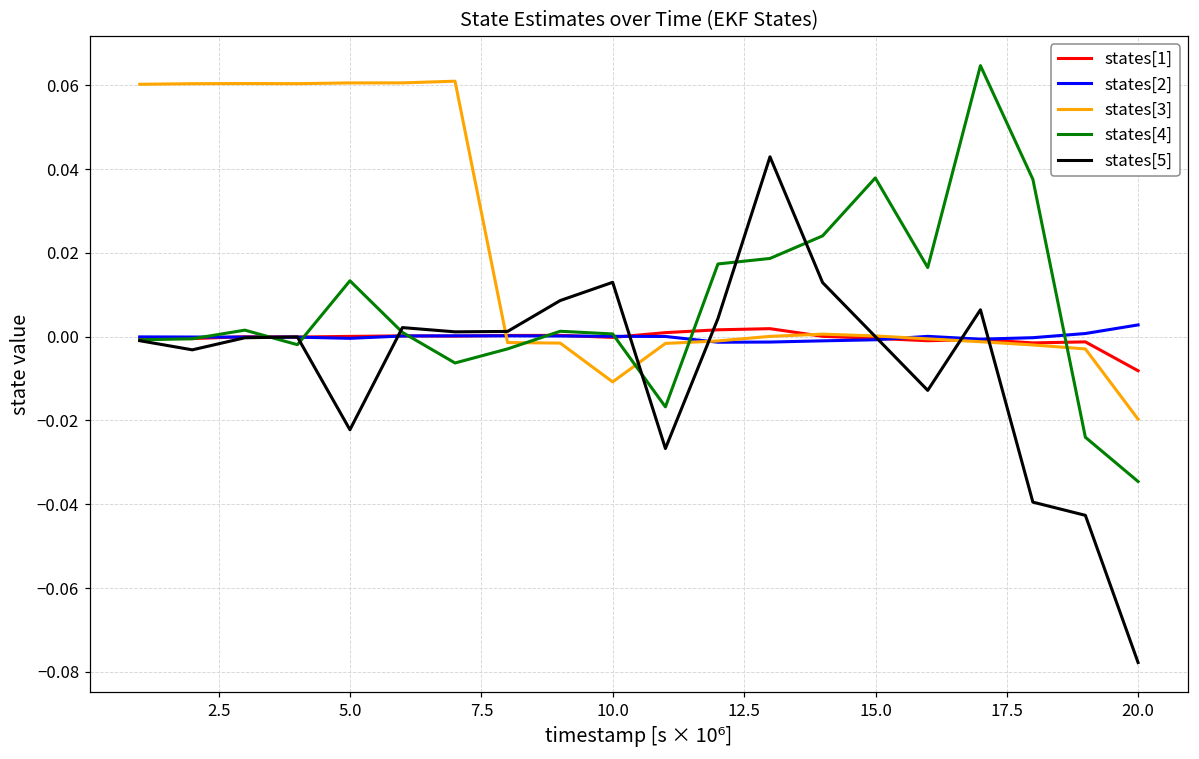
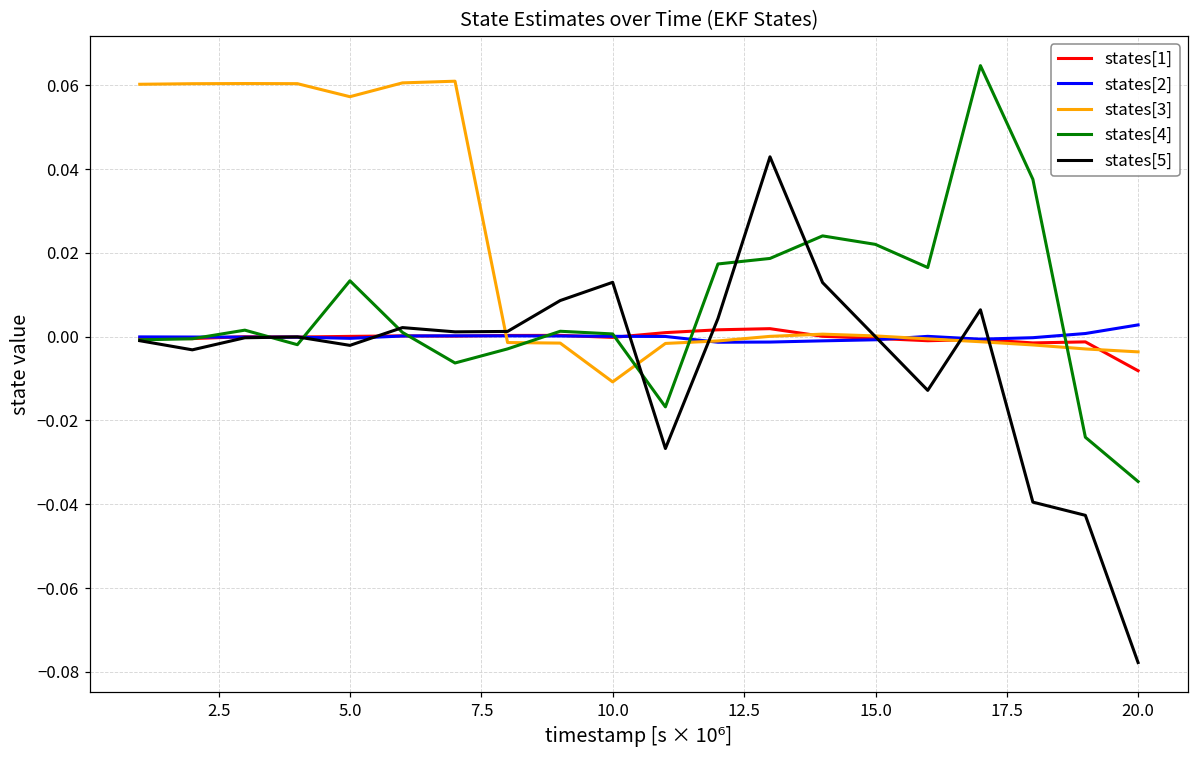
states[3], 5.0: 0.061 -> 0.057
states[5], 5.0: -0.022 -> -0.002
states[4], 15.0: 0.038 -> 0.022
states[3], 20.0: -0.020 -> -0.004
